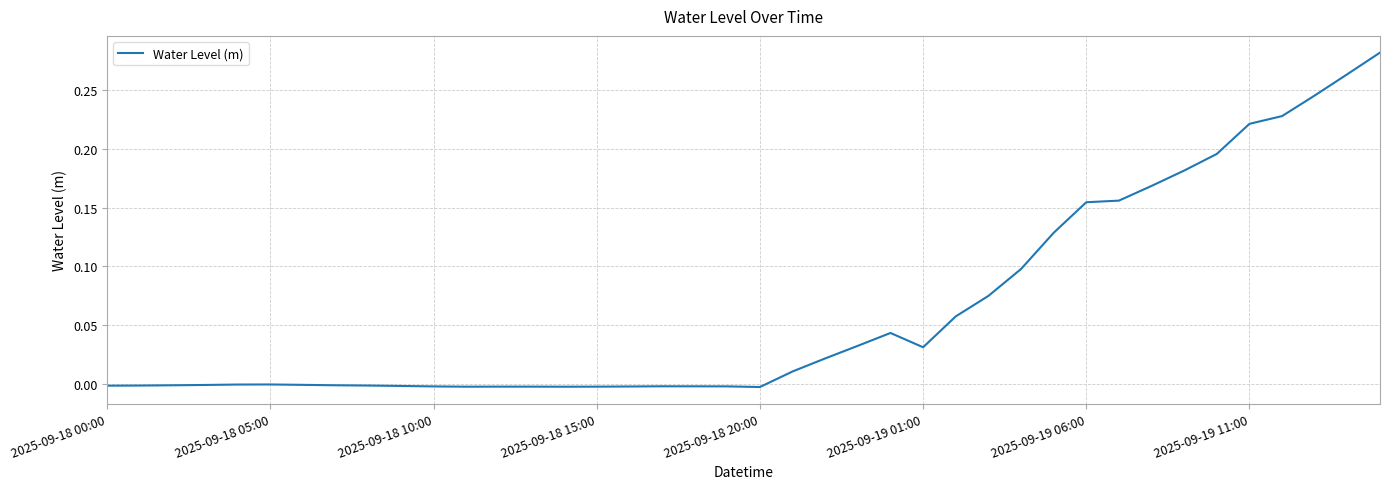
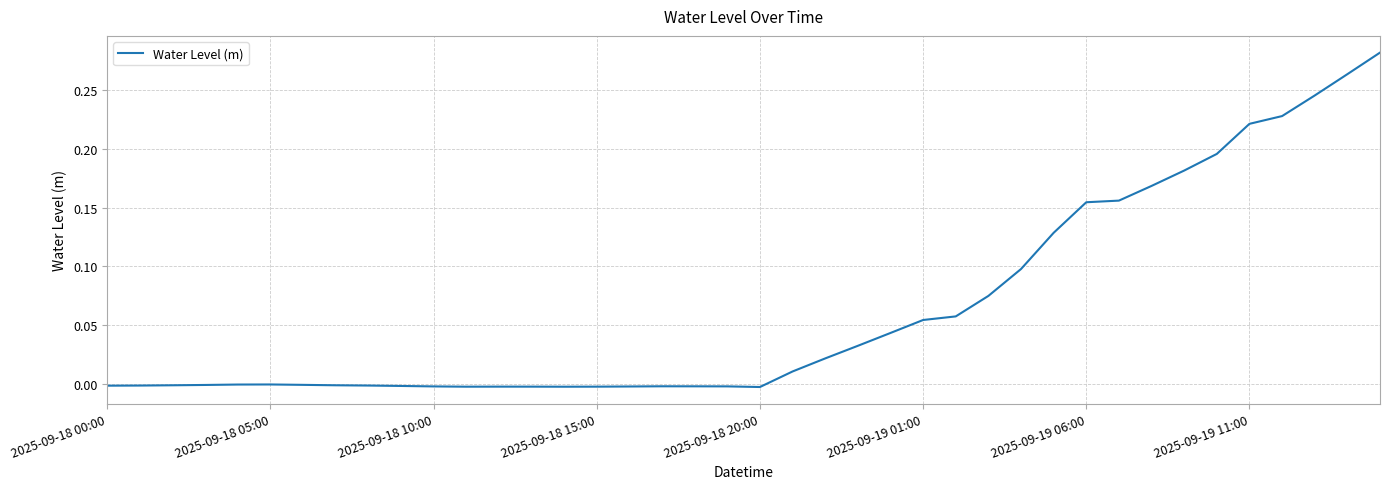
2025-09-19 01:00: 0.031 -> 0.055
